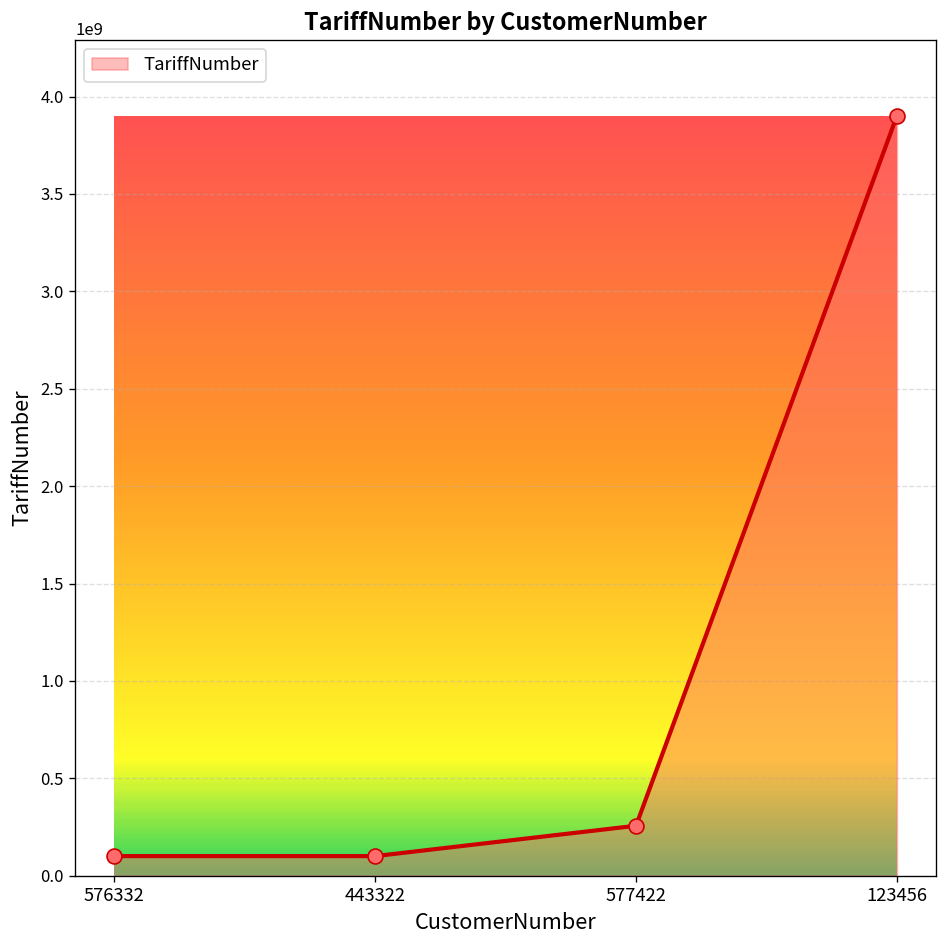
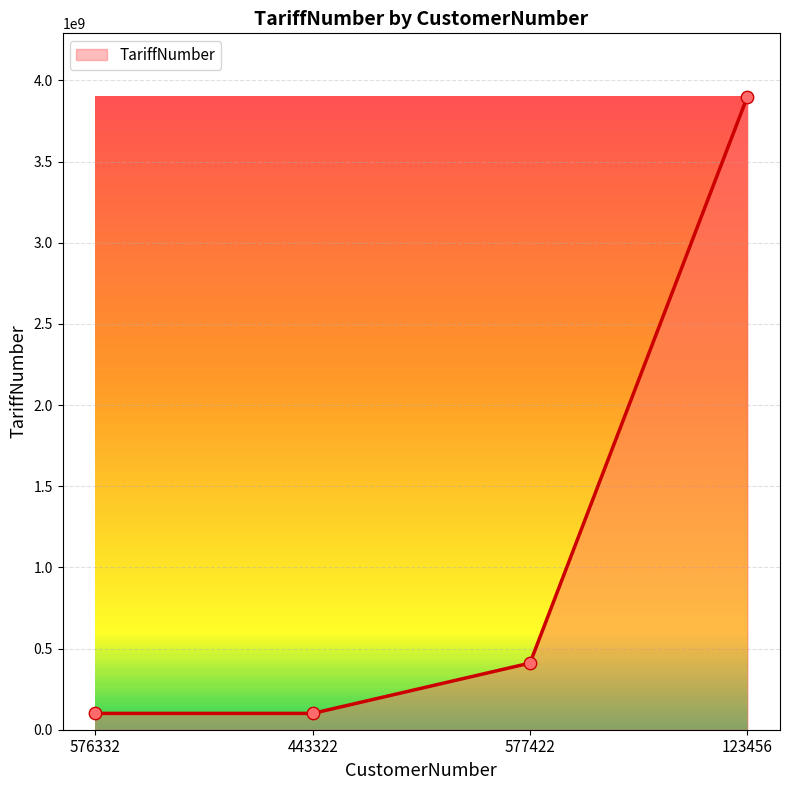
577422: 260000000 -> 410000000
